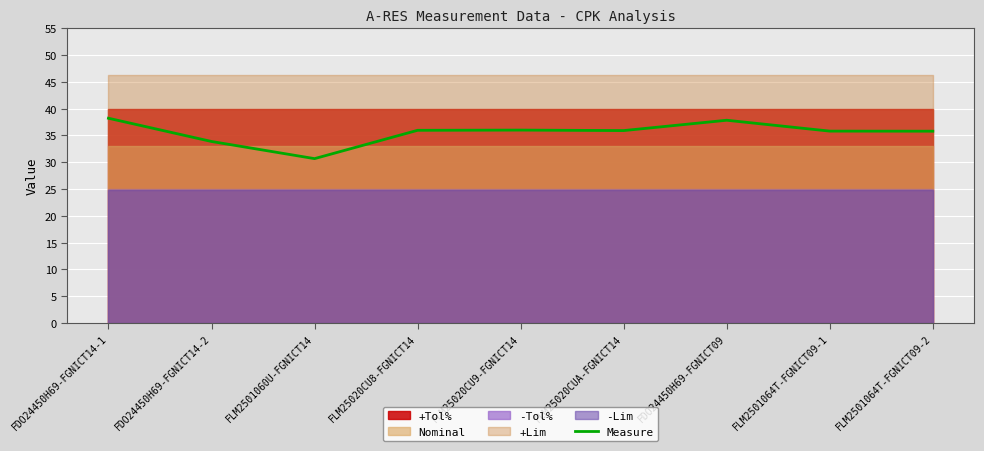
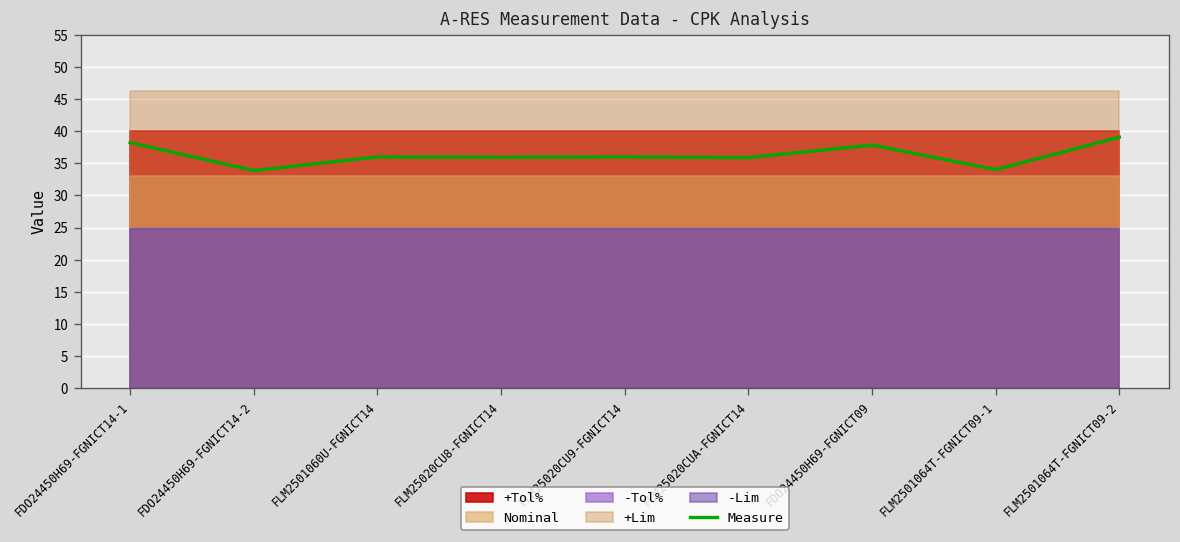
Measure, FLM2501060U-FGNICT14: 31 -> 36
Measure, FLM2501064T-FGNICT09-1: 36 -> 34
Measure, FLM2501064T-FGNICT09-2: 36 -> 39
